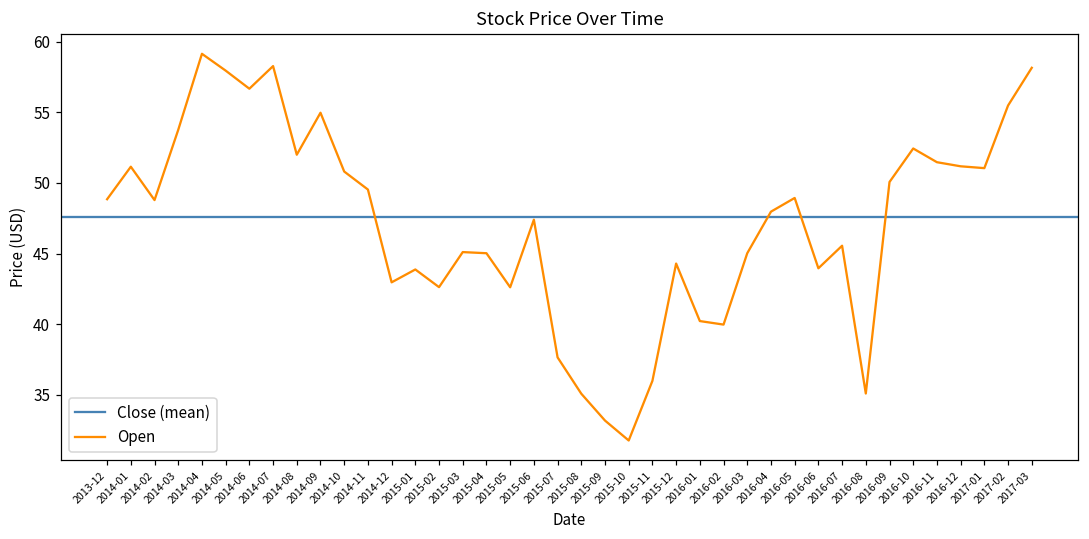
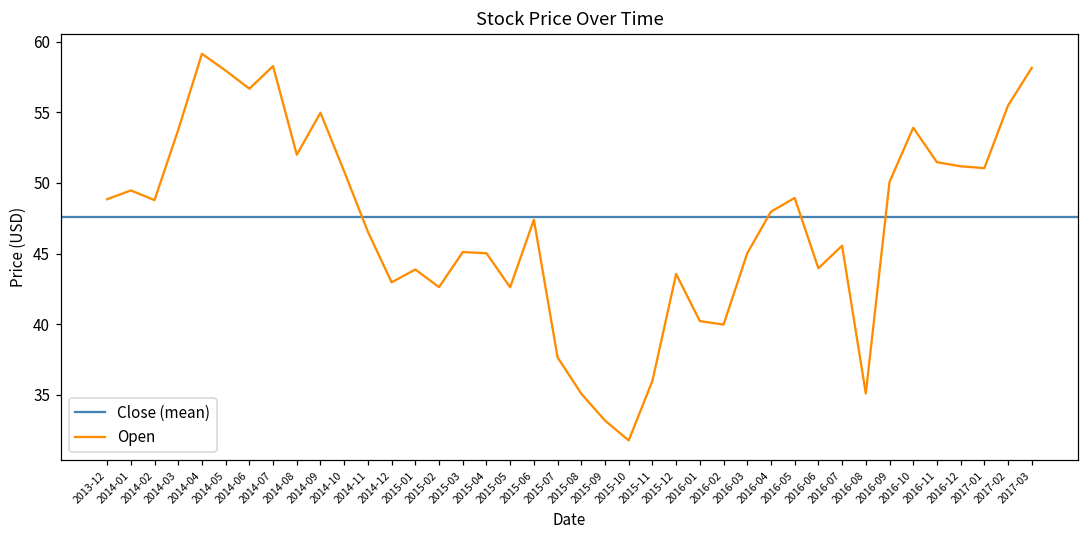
2014-01: 51.1 -> 49.5
2014-11: 49.5 -> 46.5
2015-12: 44.3 -> 43.5
2016-10: 52.4 -> 53.9
